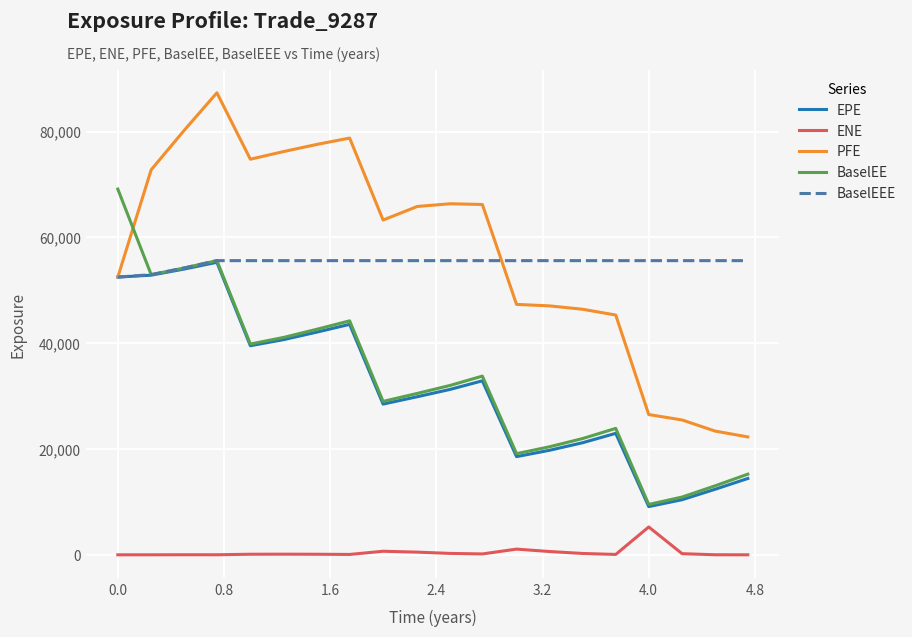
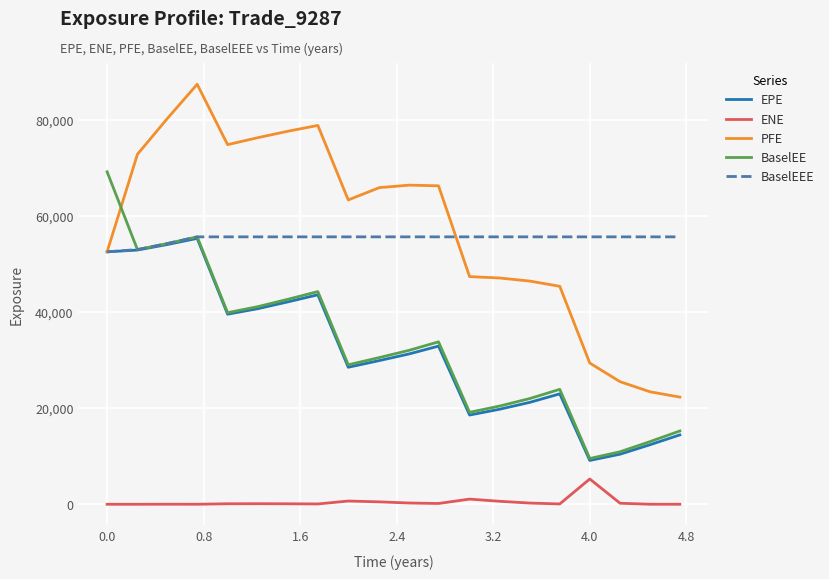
PFE, 4.0: 27,000 -> 29,000
